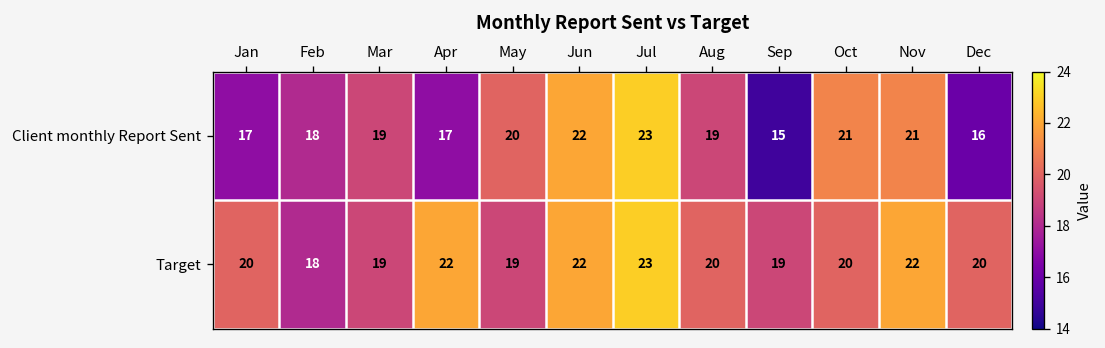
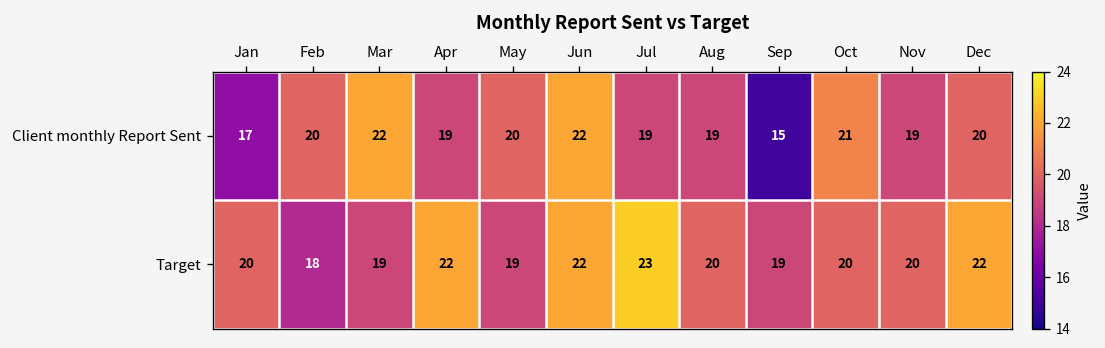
Client monthly Report Sent, Feb: 18 -> 20
Client monthly Report Sent, Mar: 19 -> 22
Client monthly Report Sent, Apr: 17 -> 19
Client monthly Report Sent, Jul: 23 -> 19
Client monthly Report Sent, Nov: 21 -> 19
Client monthly Report Sent, Dec: 16 -> 20
Target, Nov: 22 -> 20
Target, Dec: 20 -> 22
